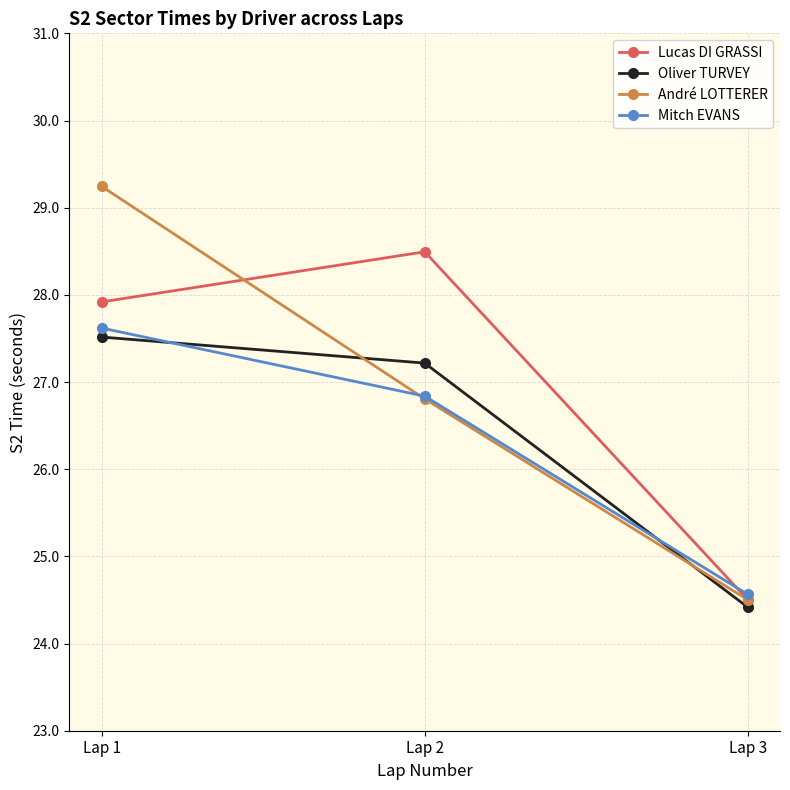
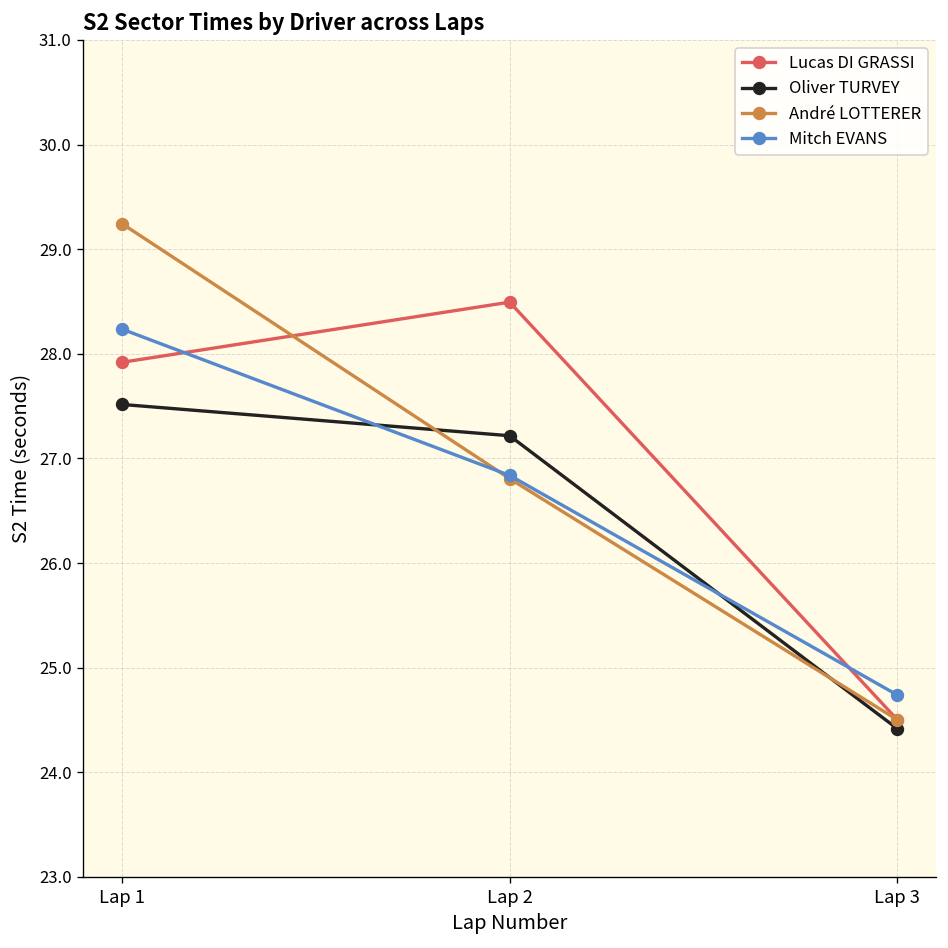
Mitch EVANS, Lap 1: 27.6 -> 28.2
Mitch EVANS, Lap 3: 24.6 -> 24.7
